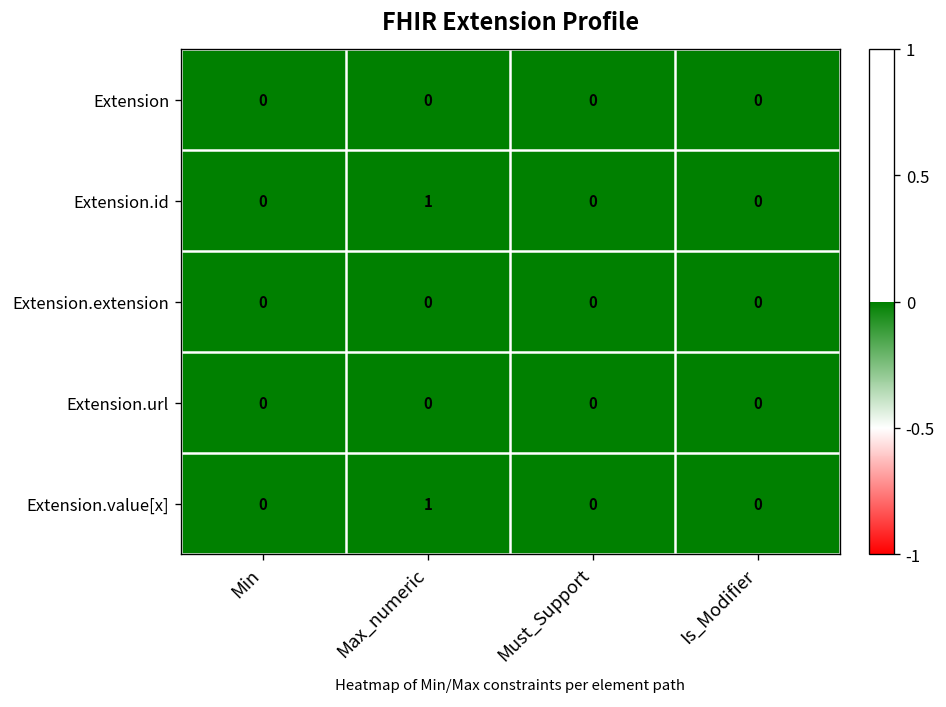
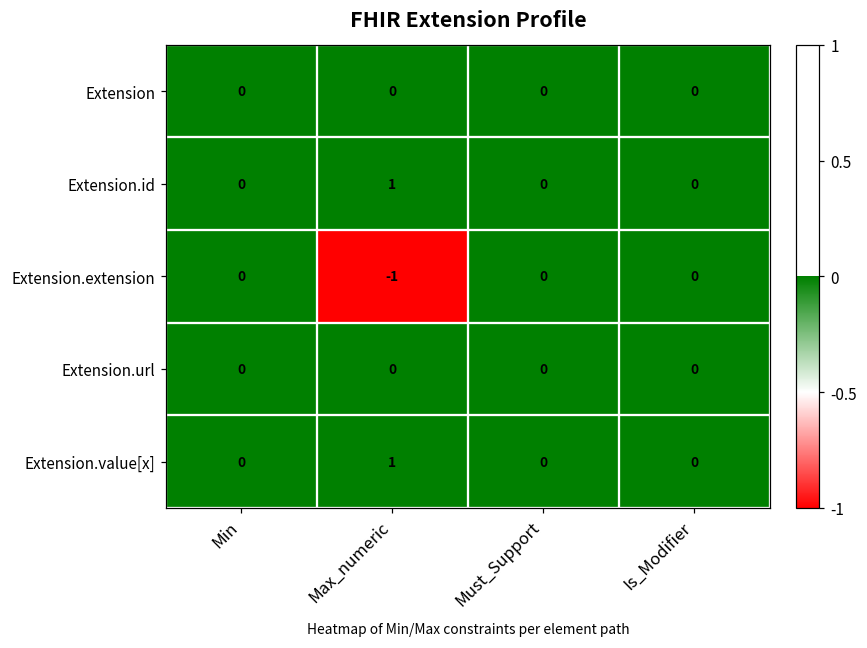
Extension.extension, Max_numeric: 0 -> -1
